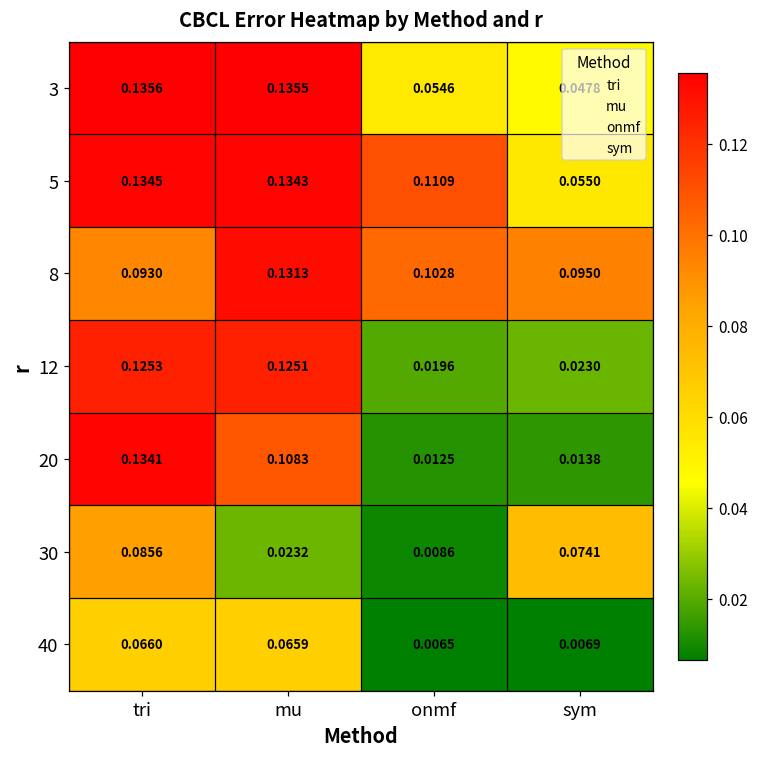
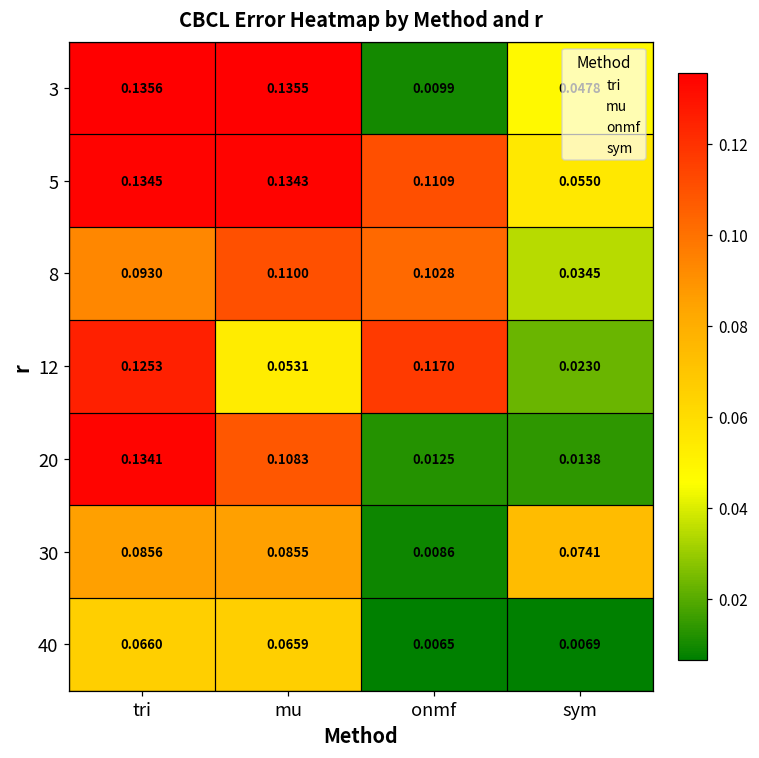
3, onmf: 0.0546 -> 0.0099
8, mu: 0.1313 -> 0.1100
8, sym: 0.0950 -> 0.0345
12, mu: 0.1251 -> 0.0531
12, onmf: 0.0196 -> 0.1170
30, mu: 0.0232 -> 0.0855
